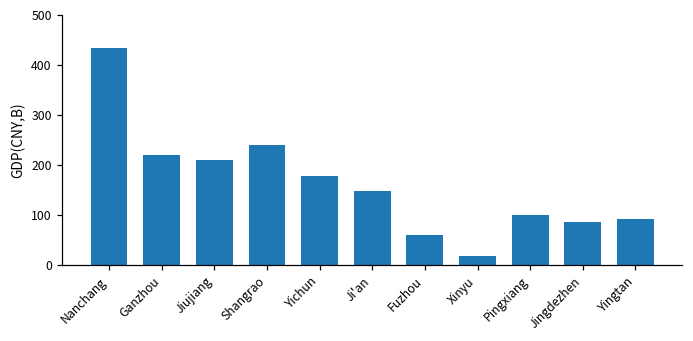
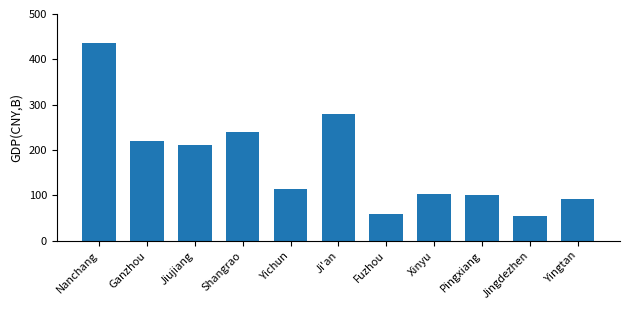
Yichun: 180 -> 110
Ji'an: 150 -> 280
Xinyu: 20 -> 100
Jingdezhen: 80 -> 60
